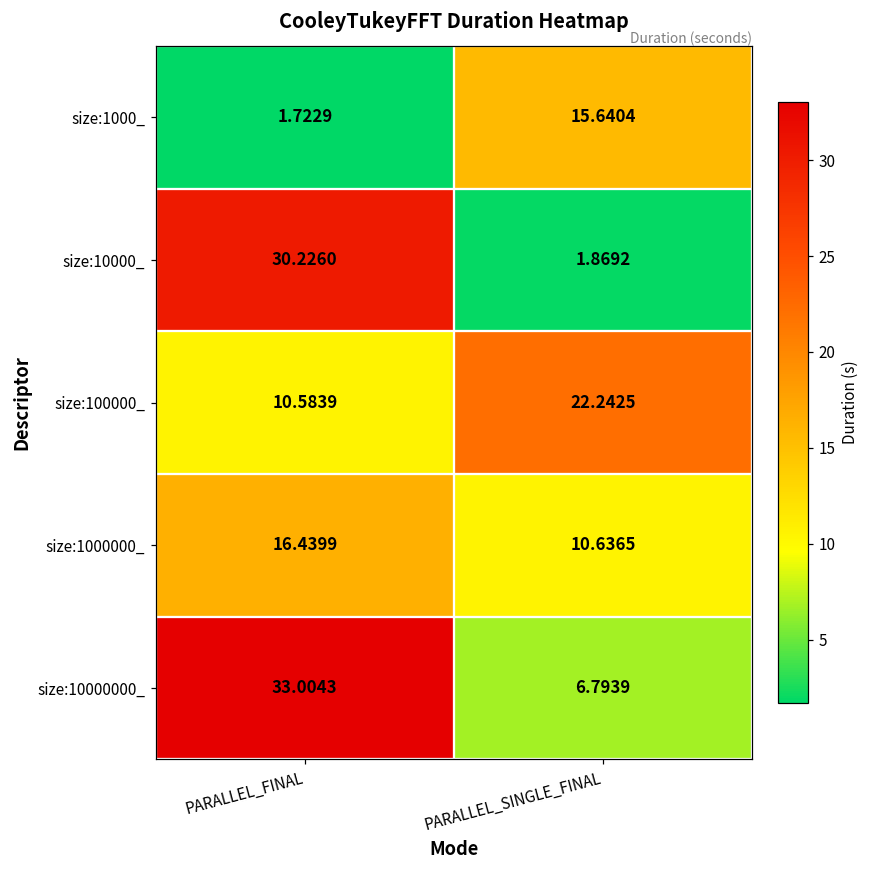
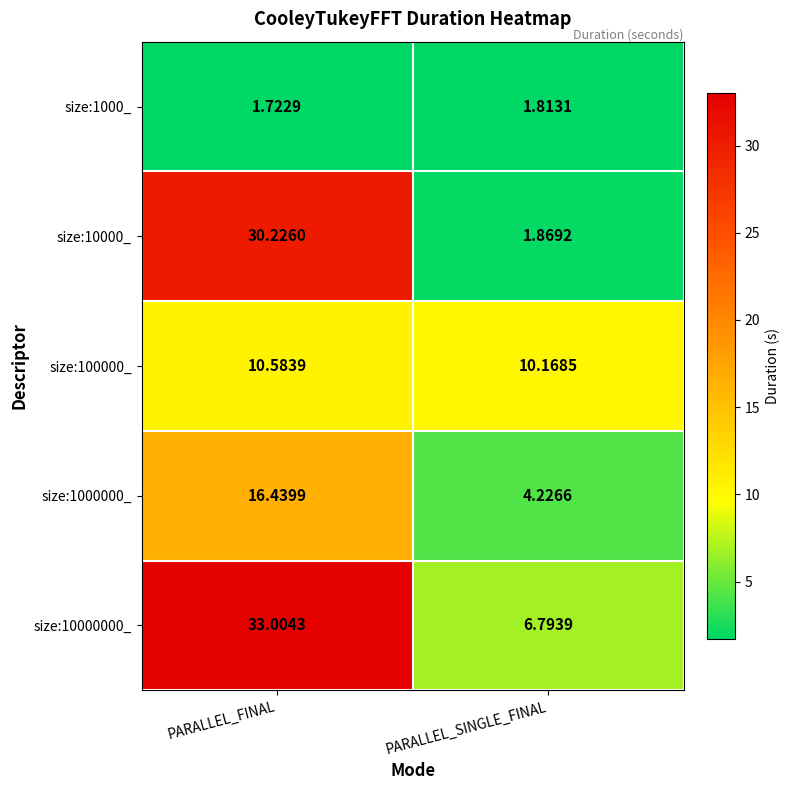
size:1000_, PARALLEL_SINGLE_FINAL: 15.6404 -> 1.8131
size:100000_, PARALLEL_SINGLE_FINAL: 22.2425 -> 10.1685
size:1000000_, PARALLEL_SINGLE_FINAL: 10.6365 -> 4.2266
